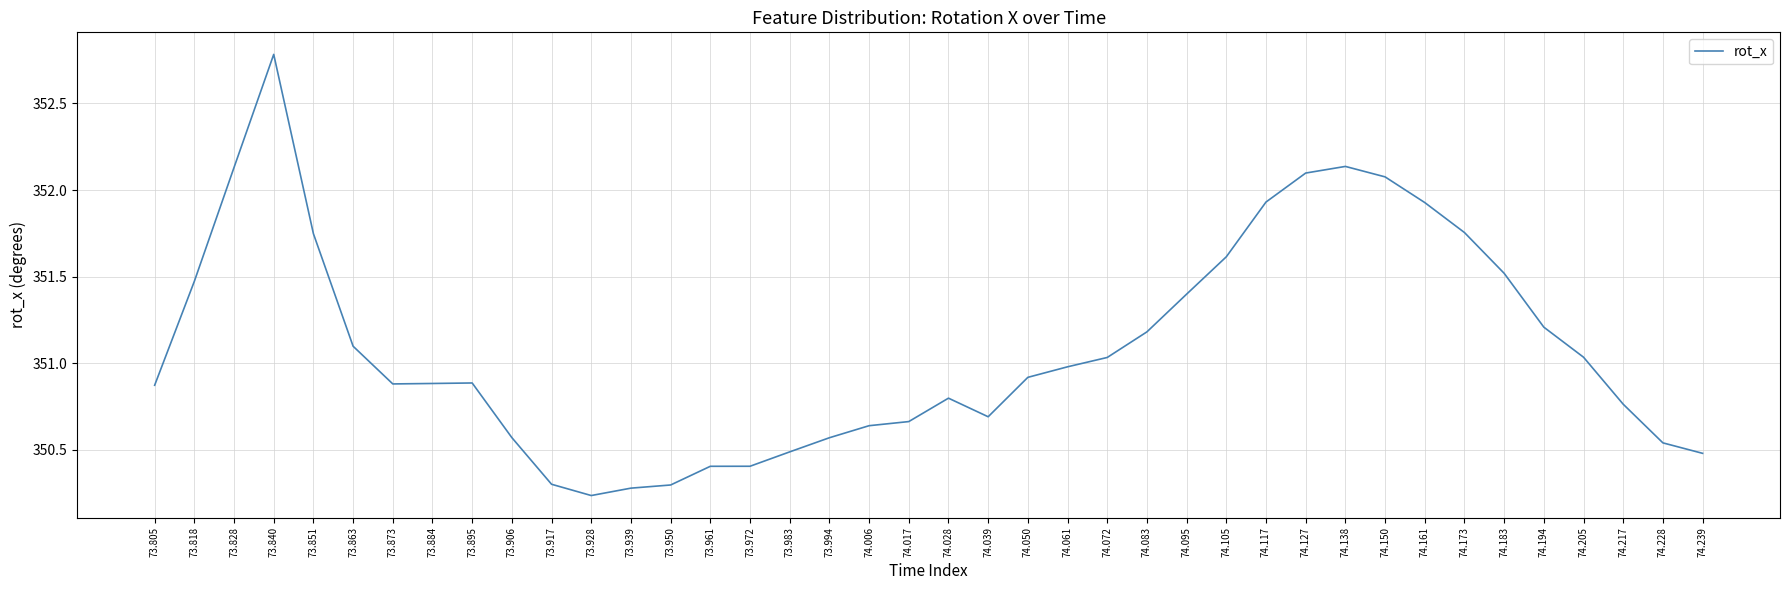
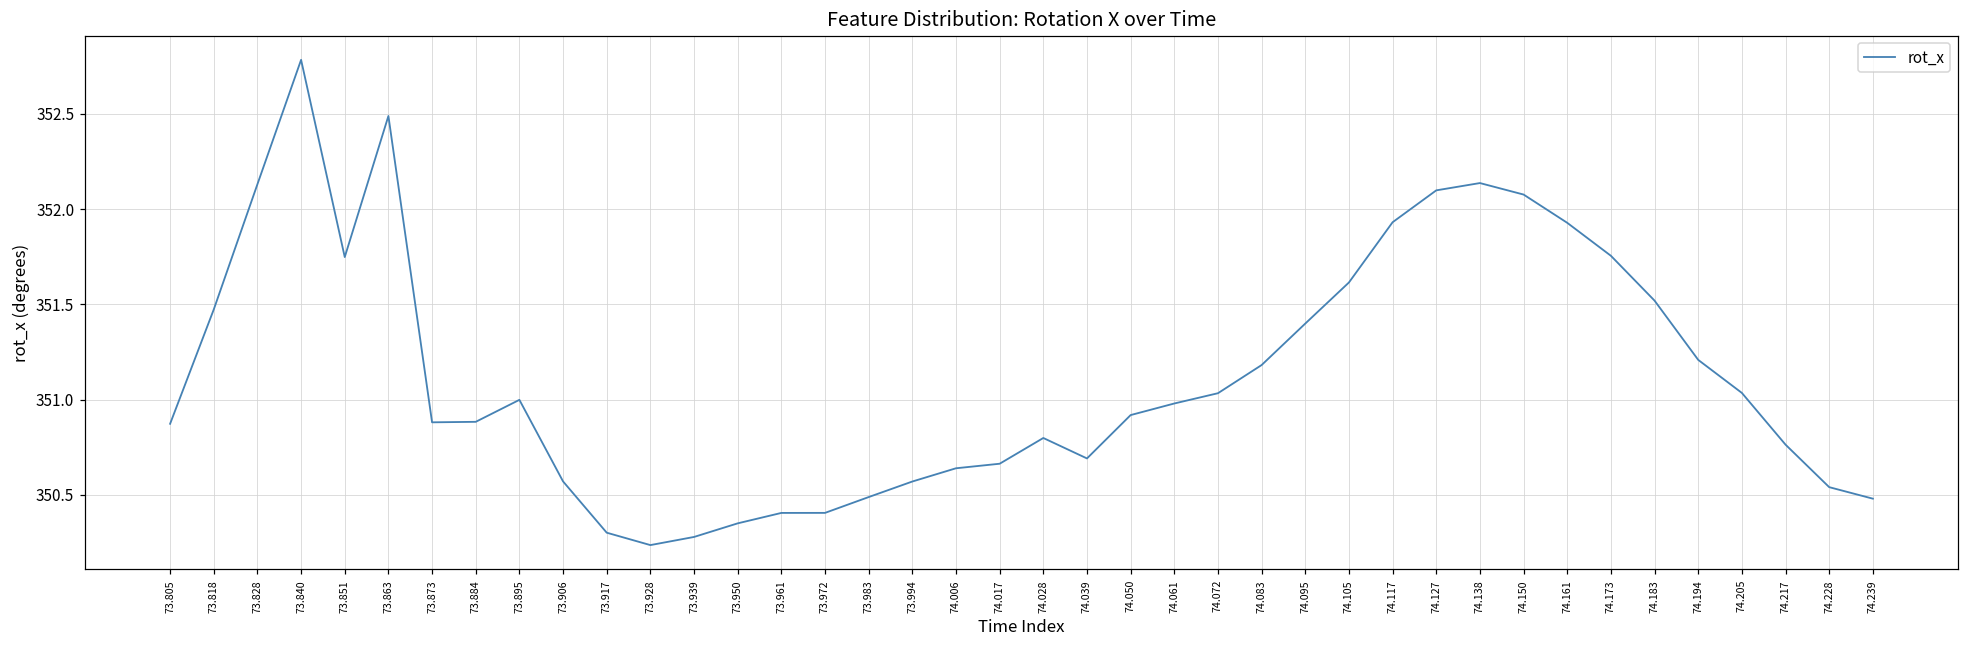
73.863: 351.10 -> 352.49
73.895: 350.89 -> 351.00
73.950: 350.30 -> 350.35
